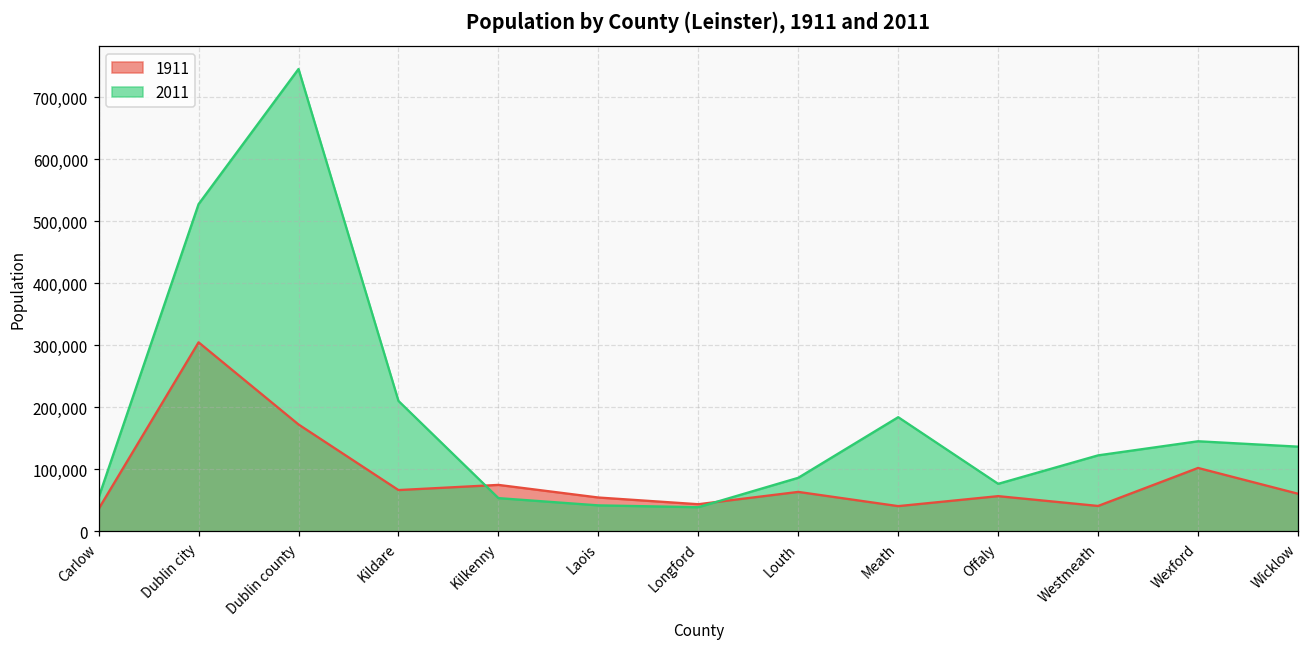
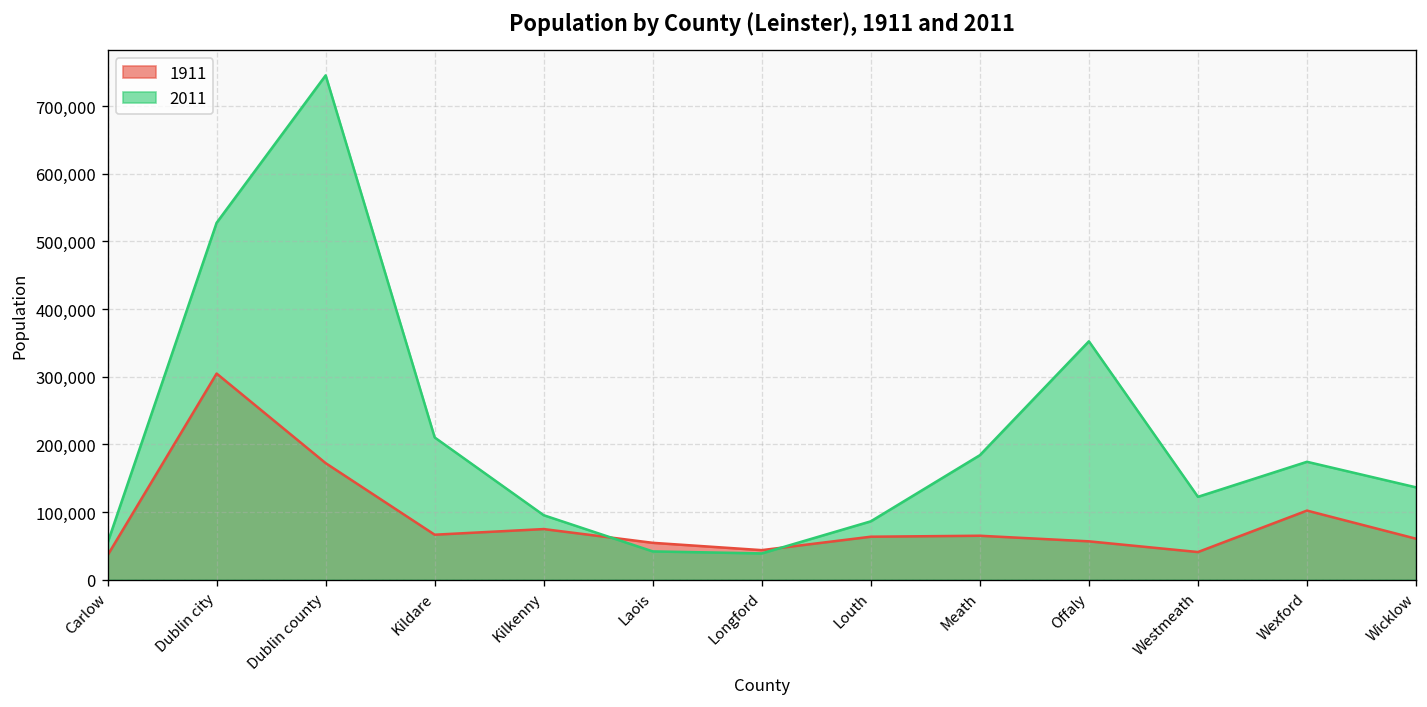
2011, Kilkenny: 50,000 -> 100,000
1911, Meath: 40,000 -> 70,000
2011, Offaly: 80,000 -> 350,000
2011, Wexford: 150,000 -> 170,000
